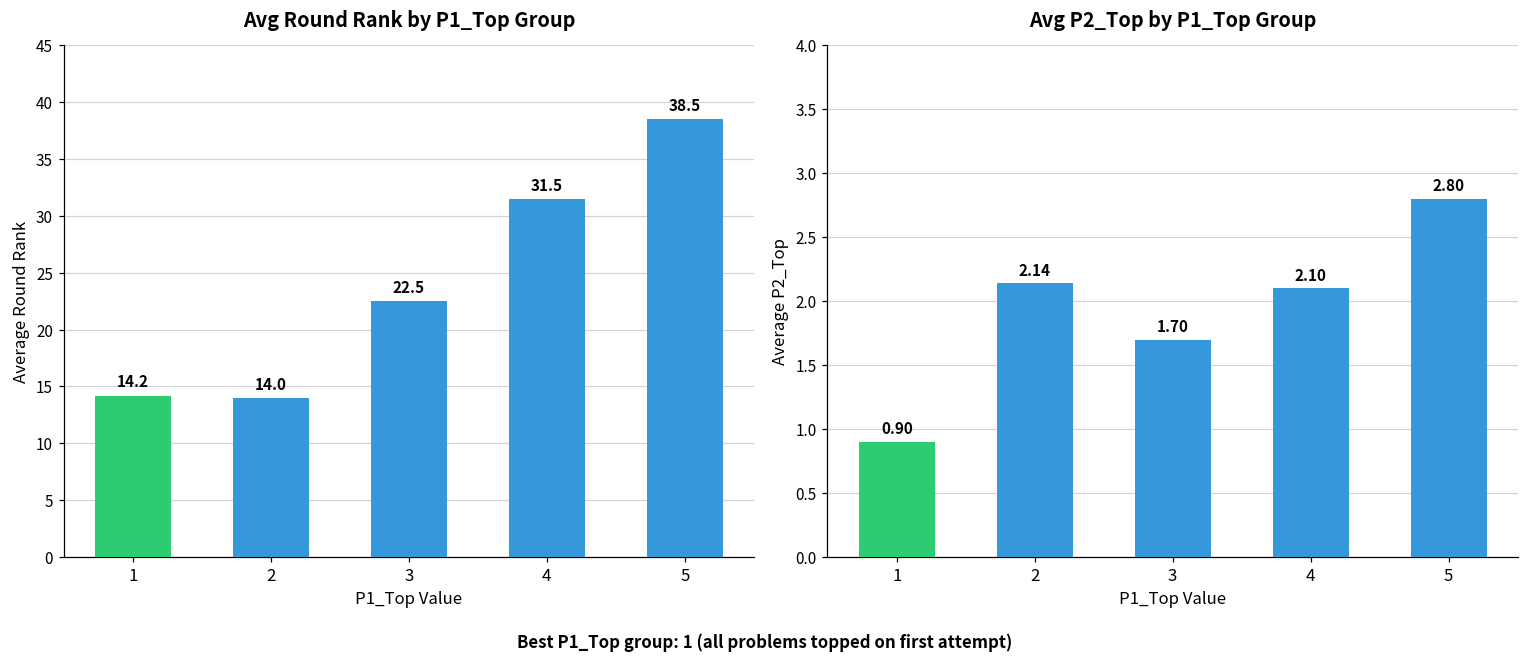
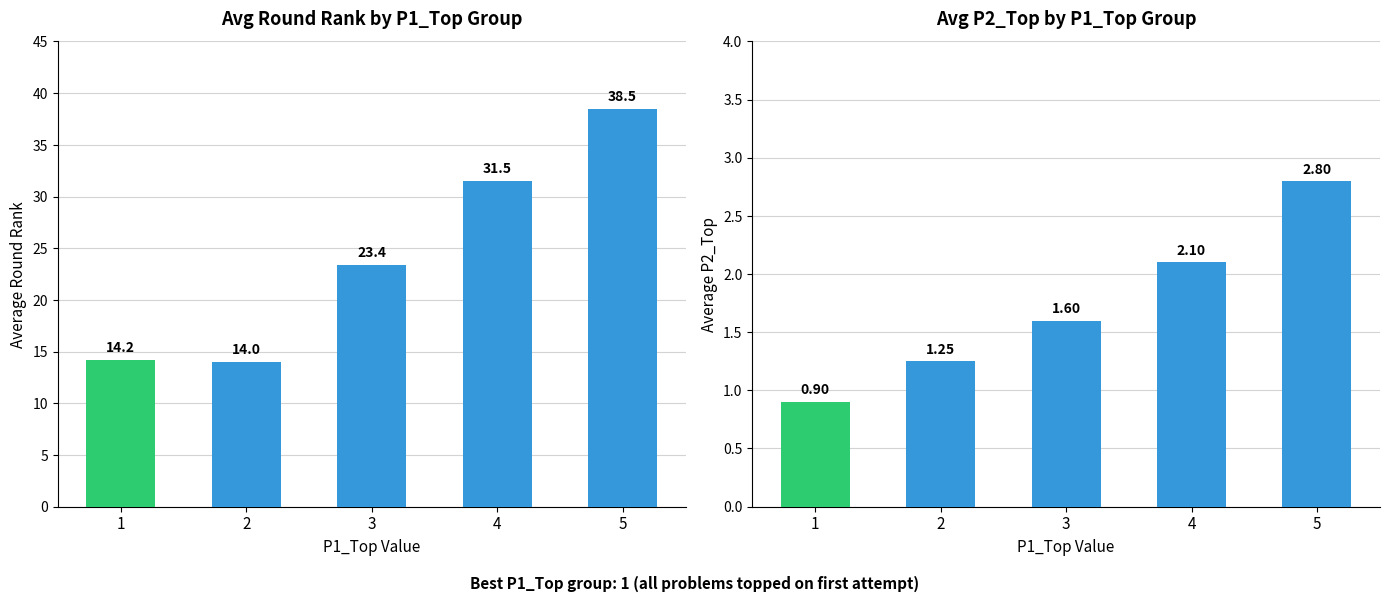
Avg Round Rank by P1_Top Group, 3: 22.5 -> 23.4
Avg P2_Top by P1_Top Group, 2: 2.14 -> 1.25
Avg P2_Top by P1_Top Group, 3: 1.70 -> 1.60
